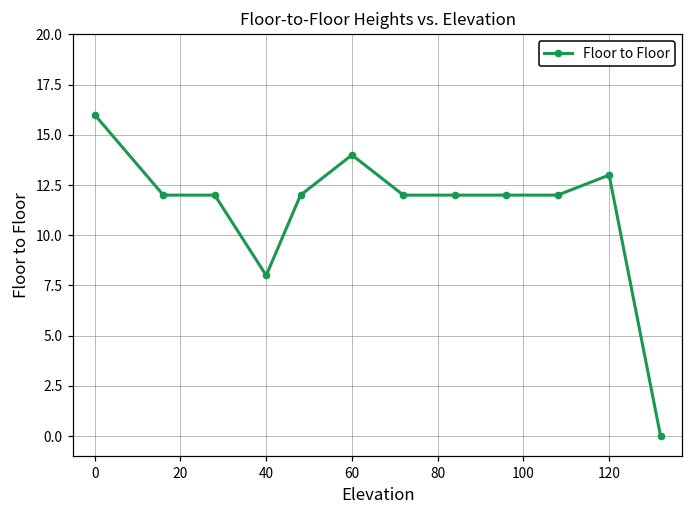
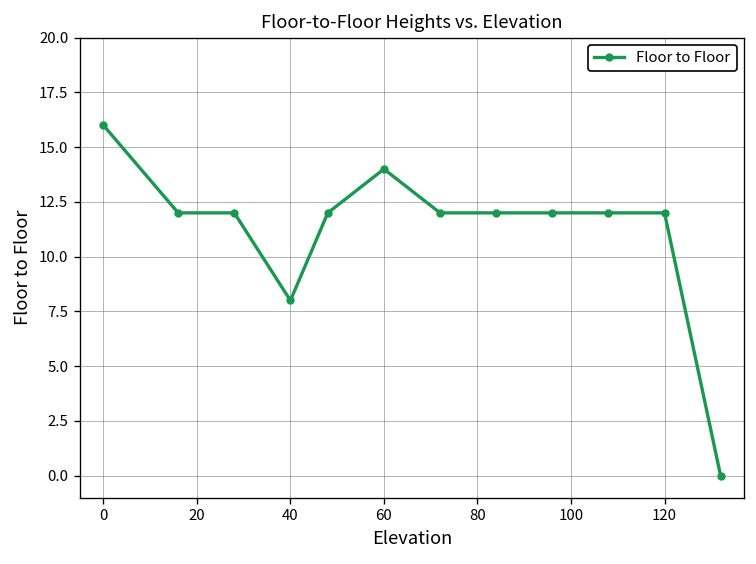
120: 13 -> 12
